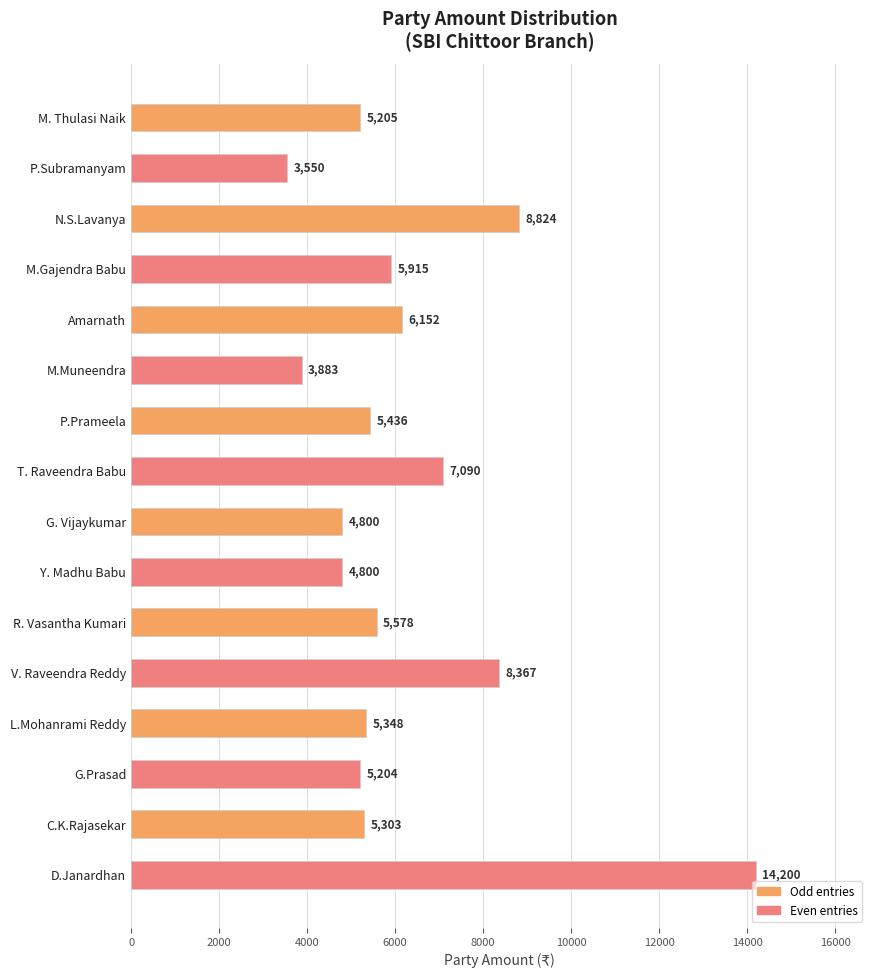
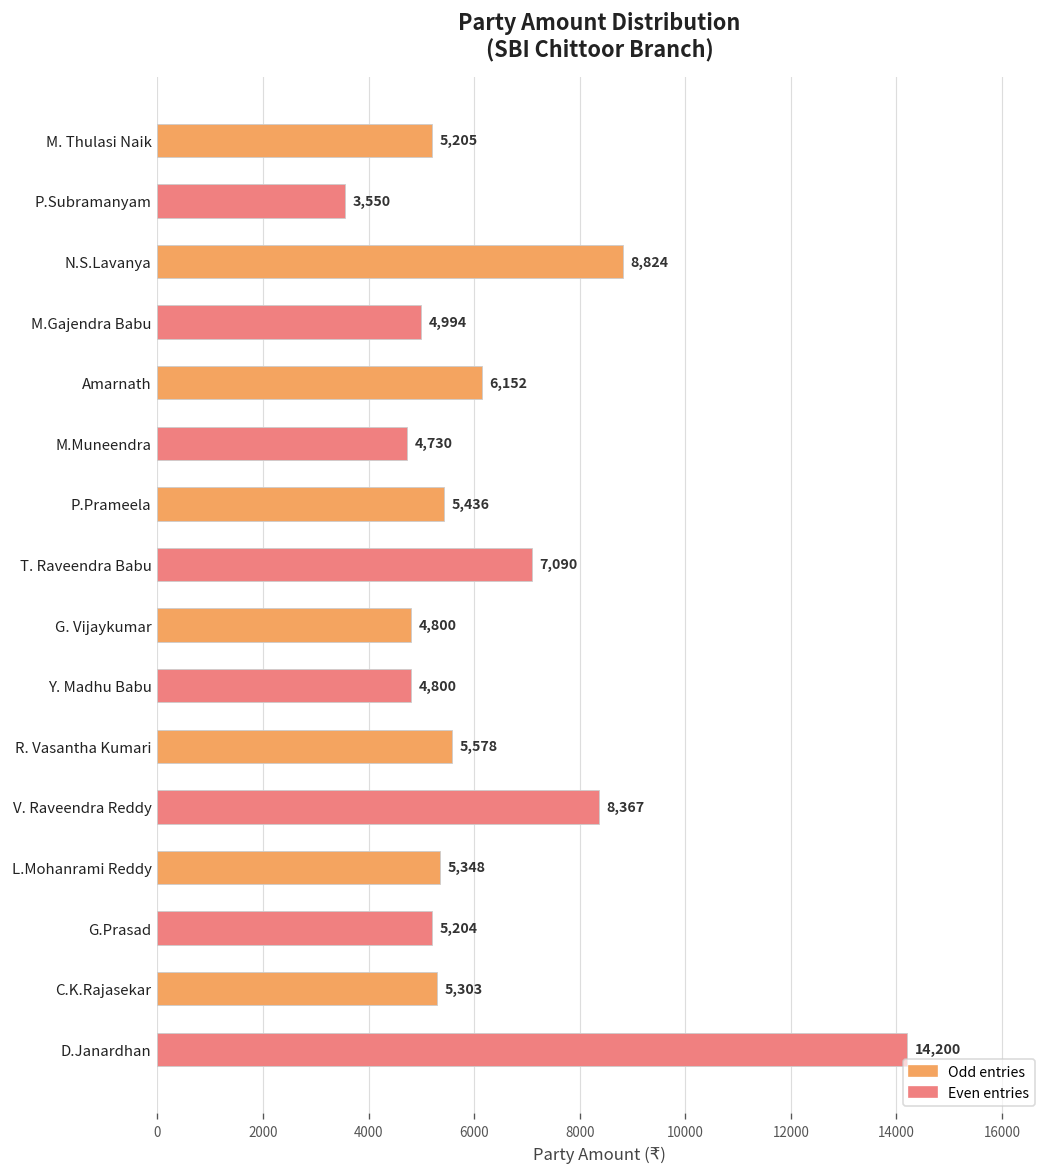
M.Gajendra Babu: 5,915 -> 4,994
M.Muneendra: 3,883 -> 4,730
